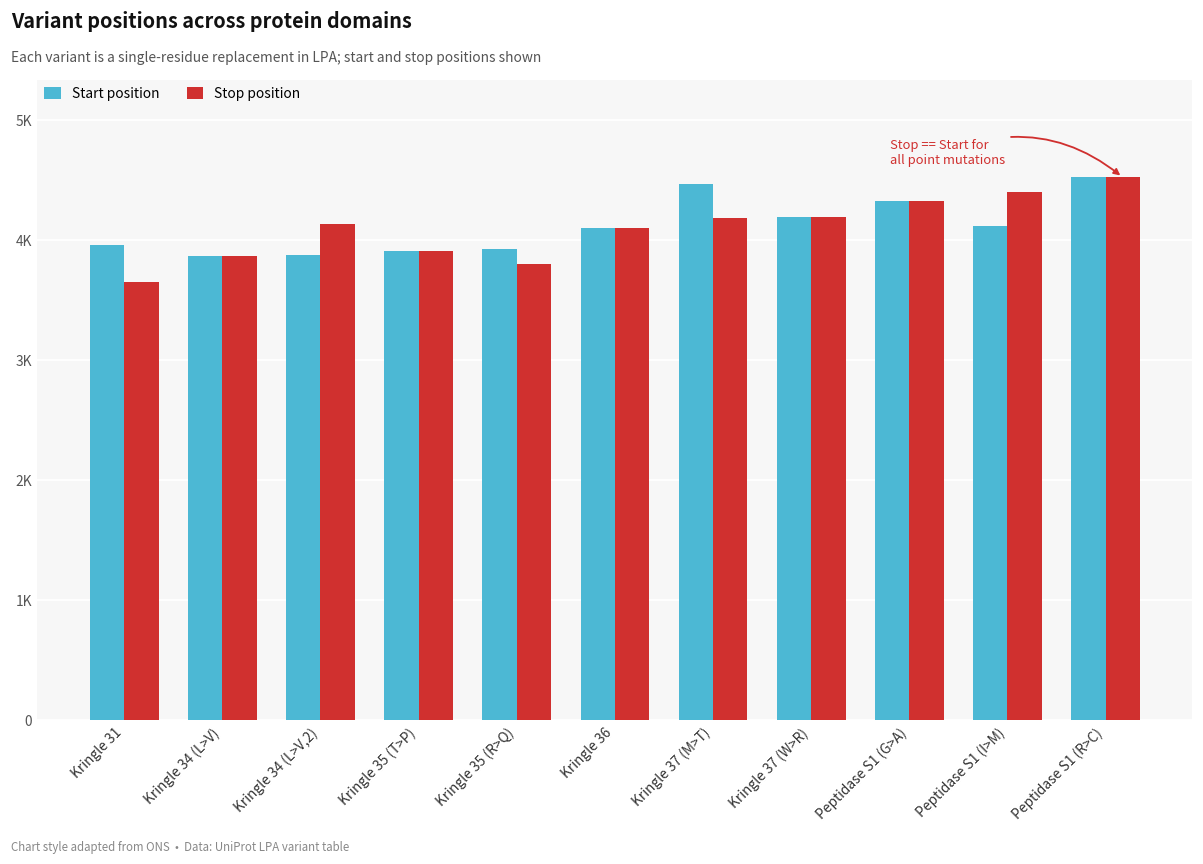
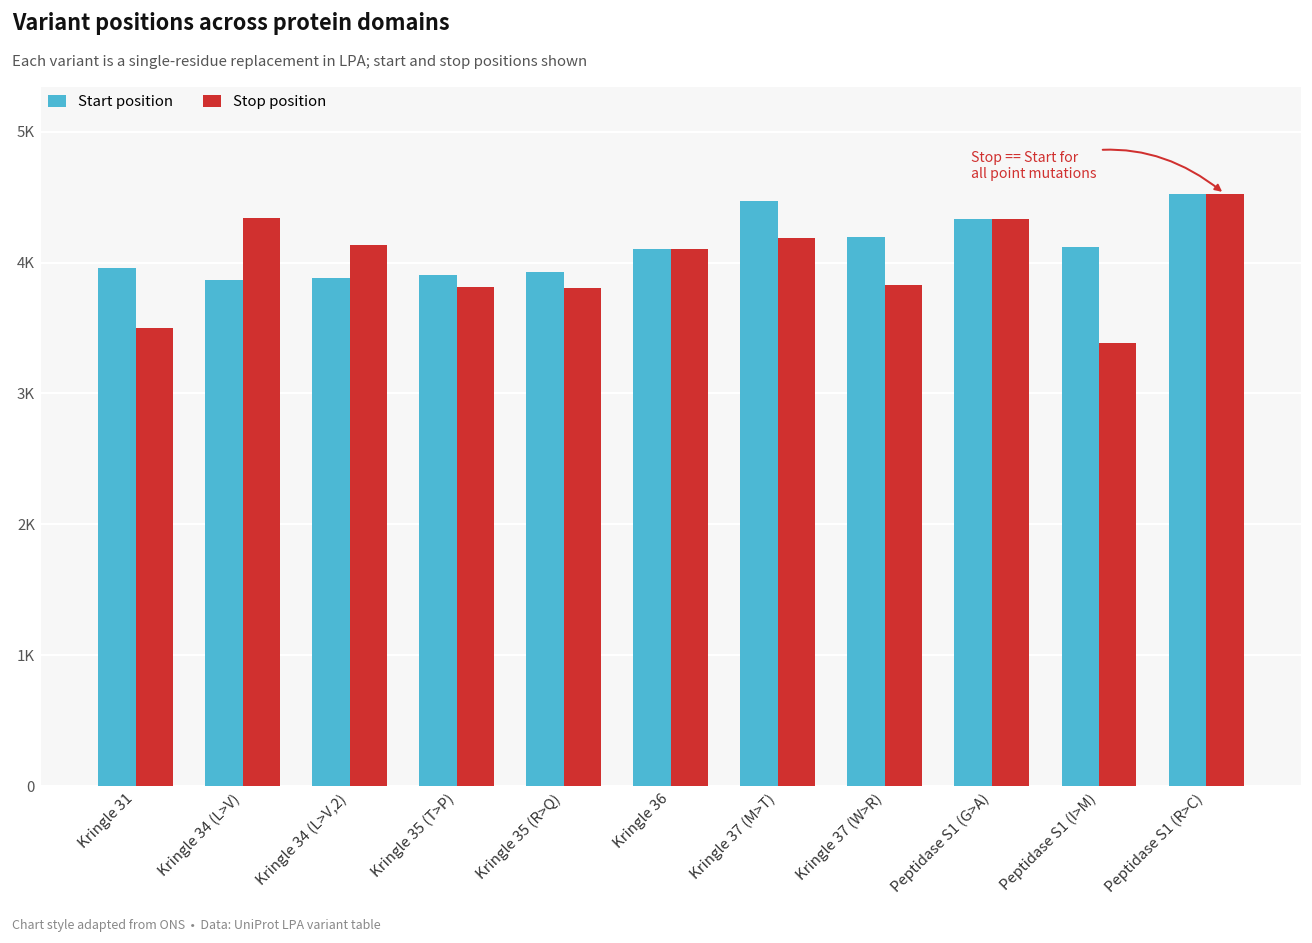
Stop position, Kringle 31: 3650 -> 3500
Stop position, Kringle 34 (L>V): 3870 -> 4340
Stop position, Kringle 35 (T>P): 3910 -> 3820
Stop position, Kringle 37 (W>R): 4190 -> 3830
Stop position, Peptidase S1 (I>M): 4400 -> 3390
